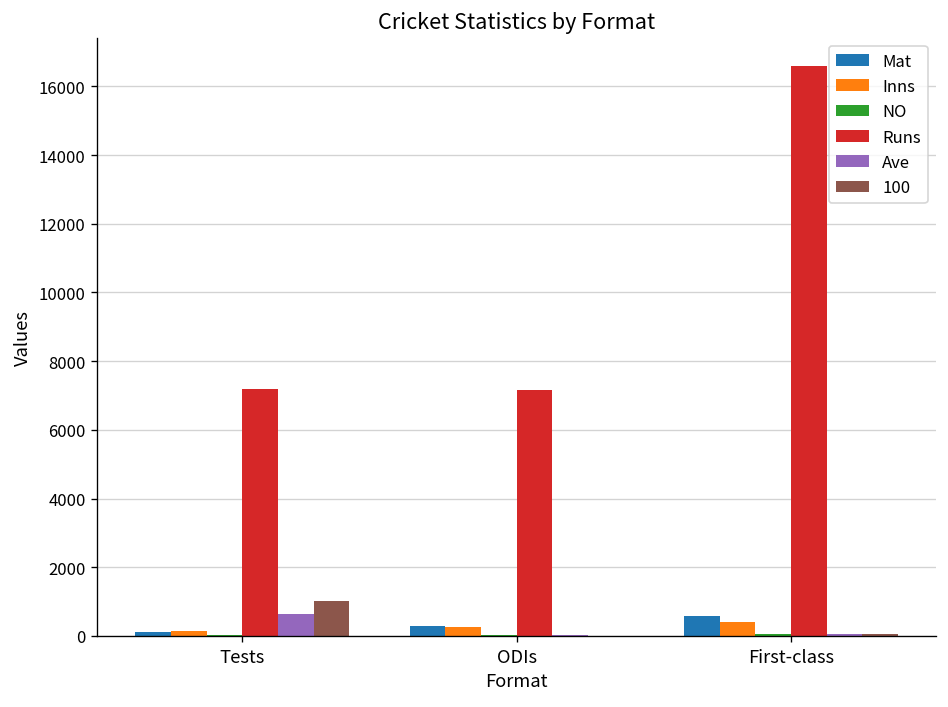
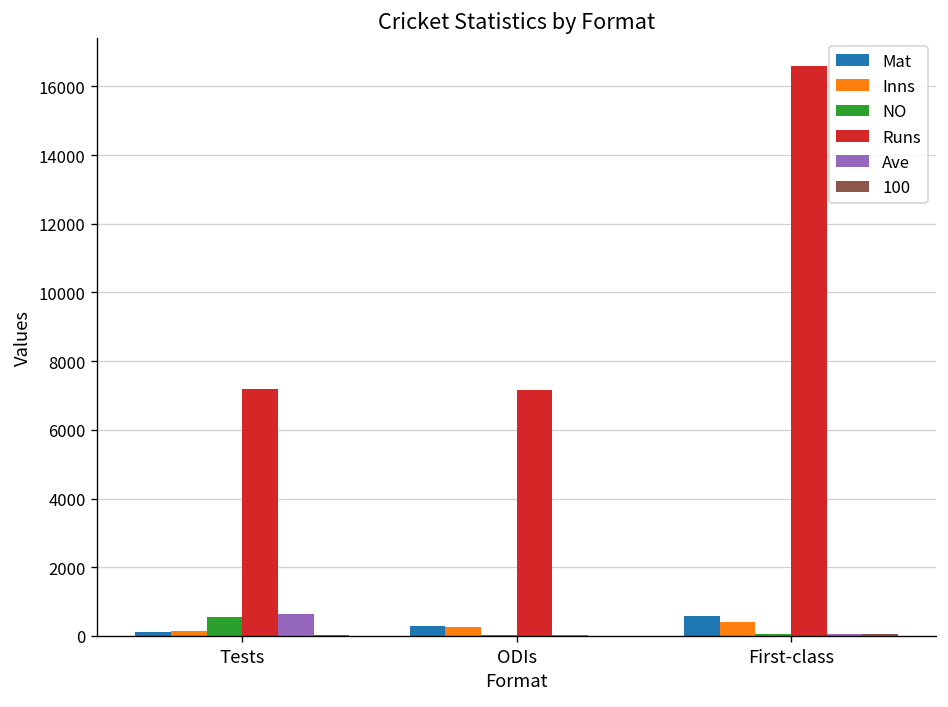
NO, Tests: 0 -> 600
100, Tests: 1000 -> 0
